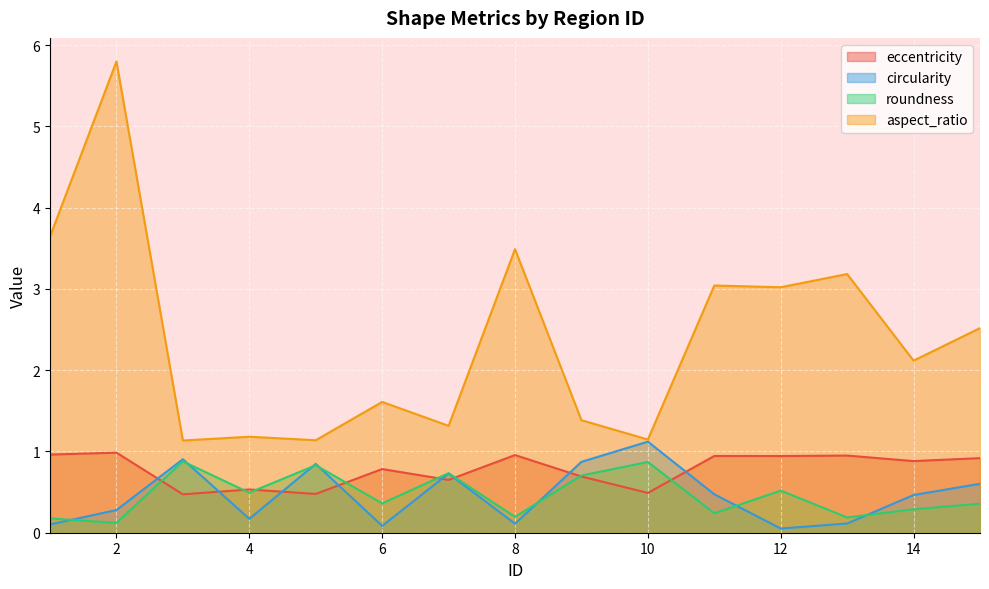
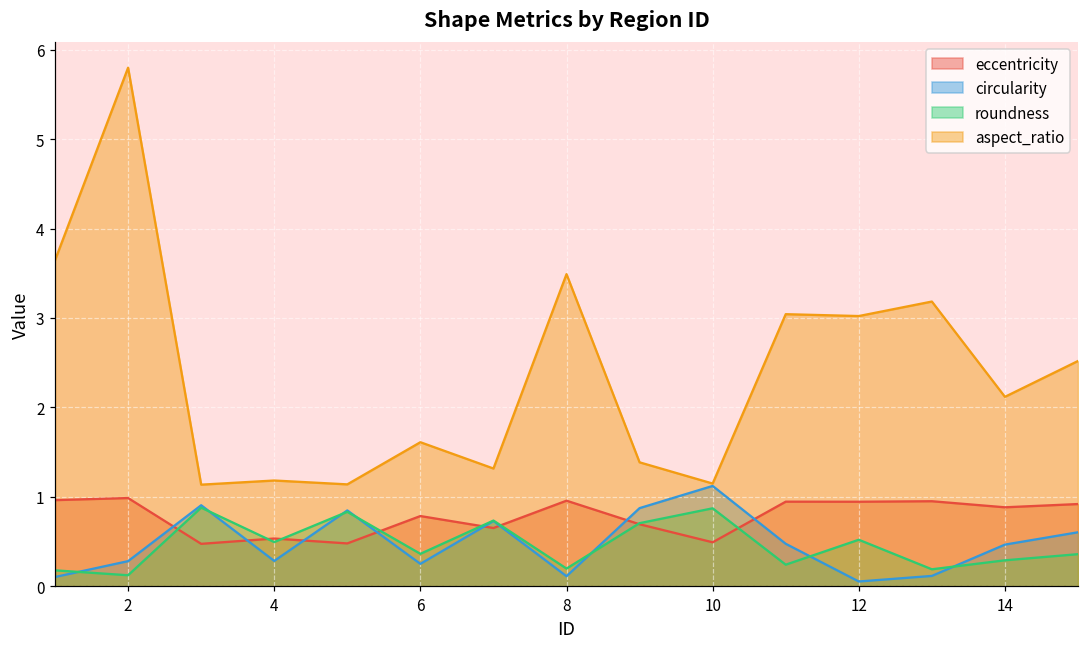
circularity, 4: 0.2 -> 0.3
circularity, 6: 0.1 -> 0.2
